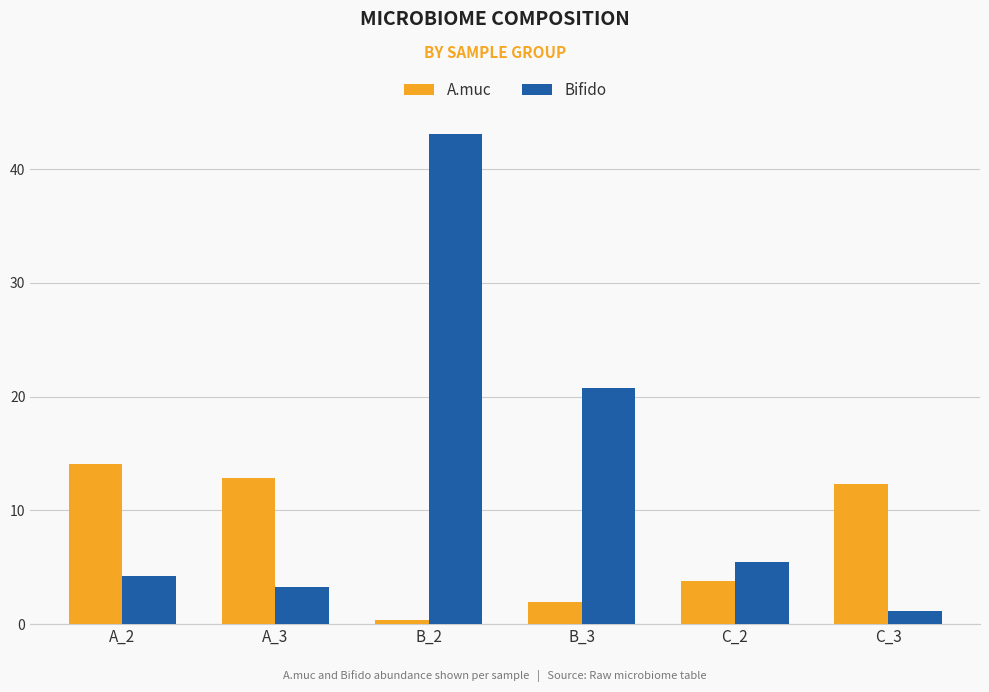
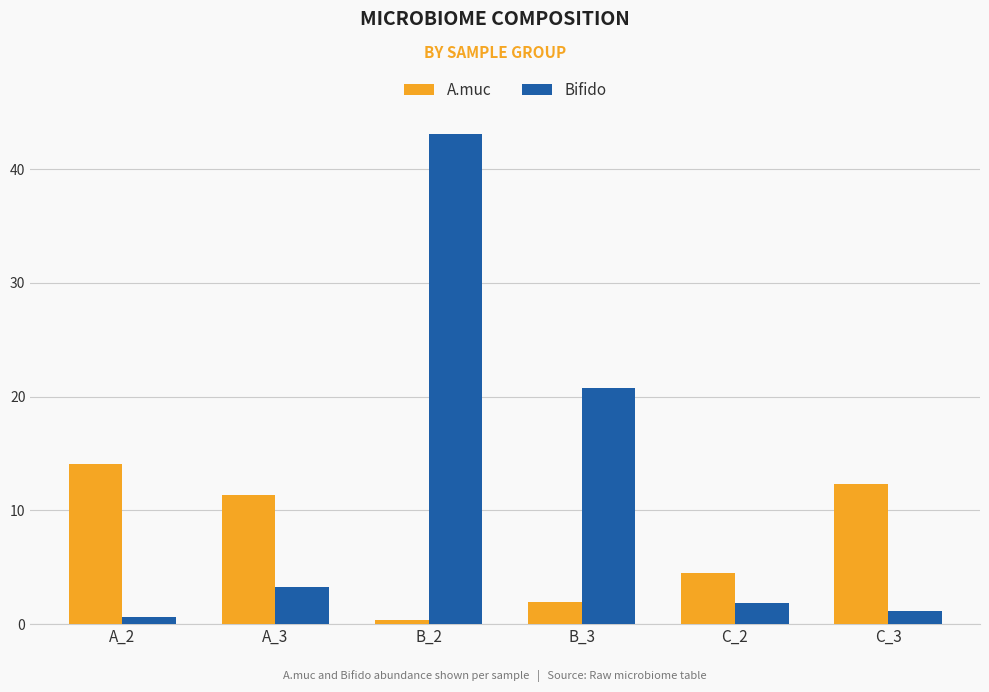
Bifido, A_2: 4.3 -> 0.6
A.muc, A_3: 12.9 -> 11.3
A.muc, C_2: 3.8 -> 4.5
Bifido, C_2: 5.5 -> 1.9
